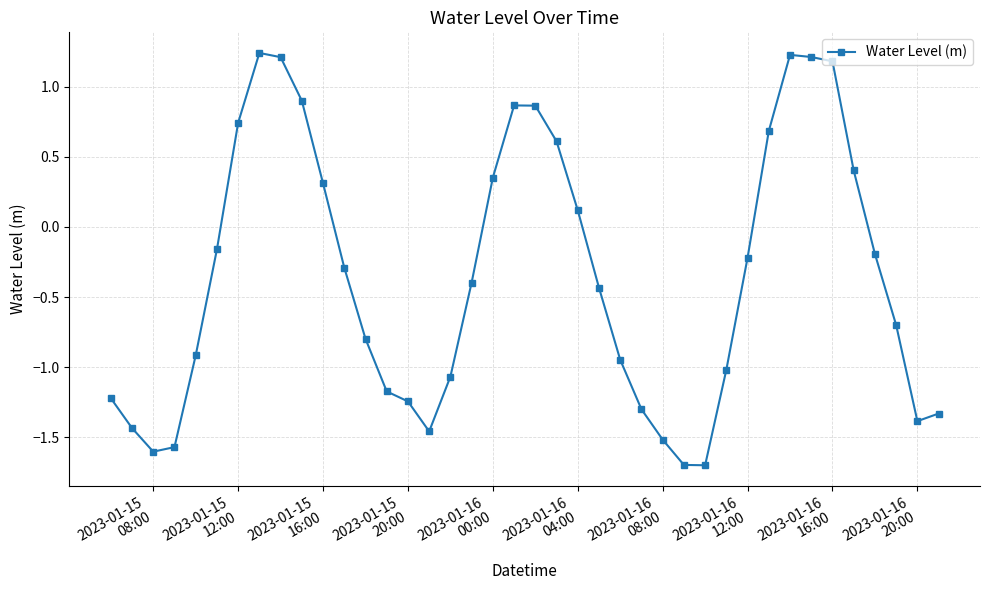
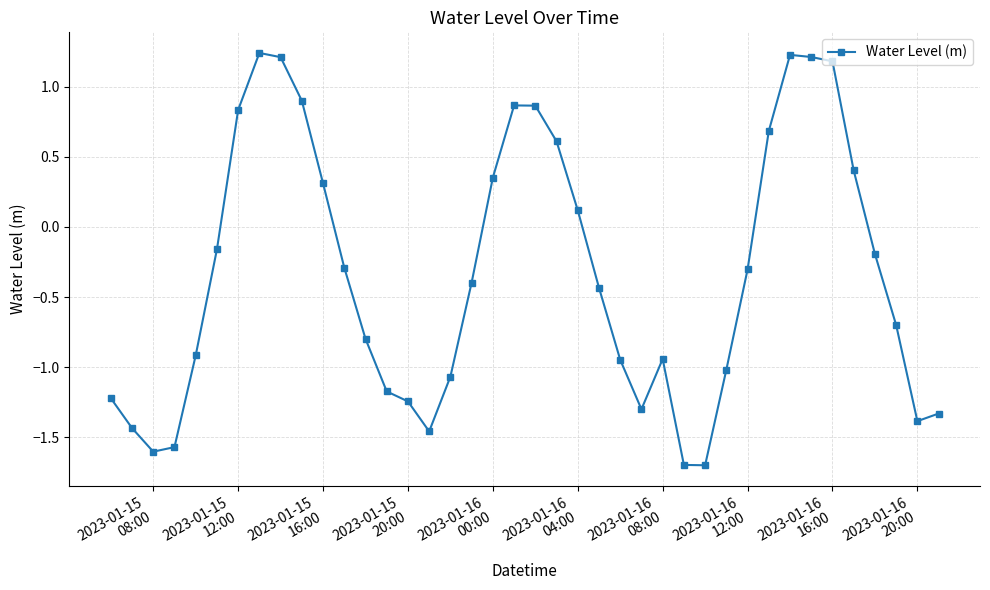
2023-01-15 12:00: 0.74 -> 0.83
2023-01-16 08:00: -1.52 -> -0.94
2023-01-16 12:00: -0.22 -> -0.30
